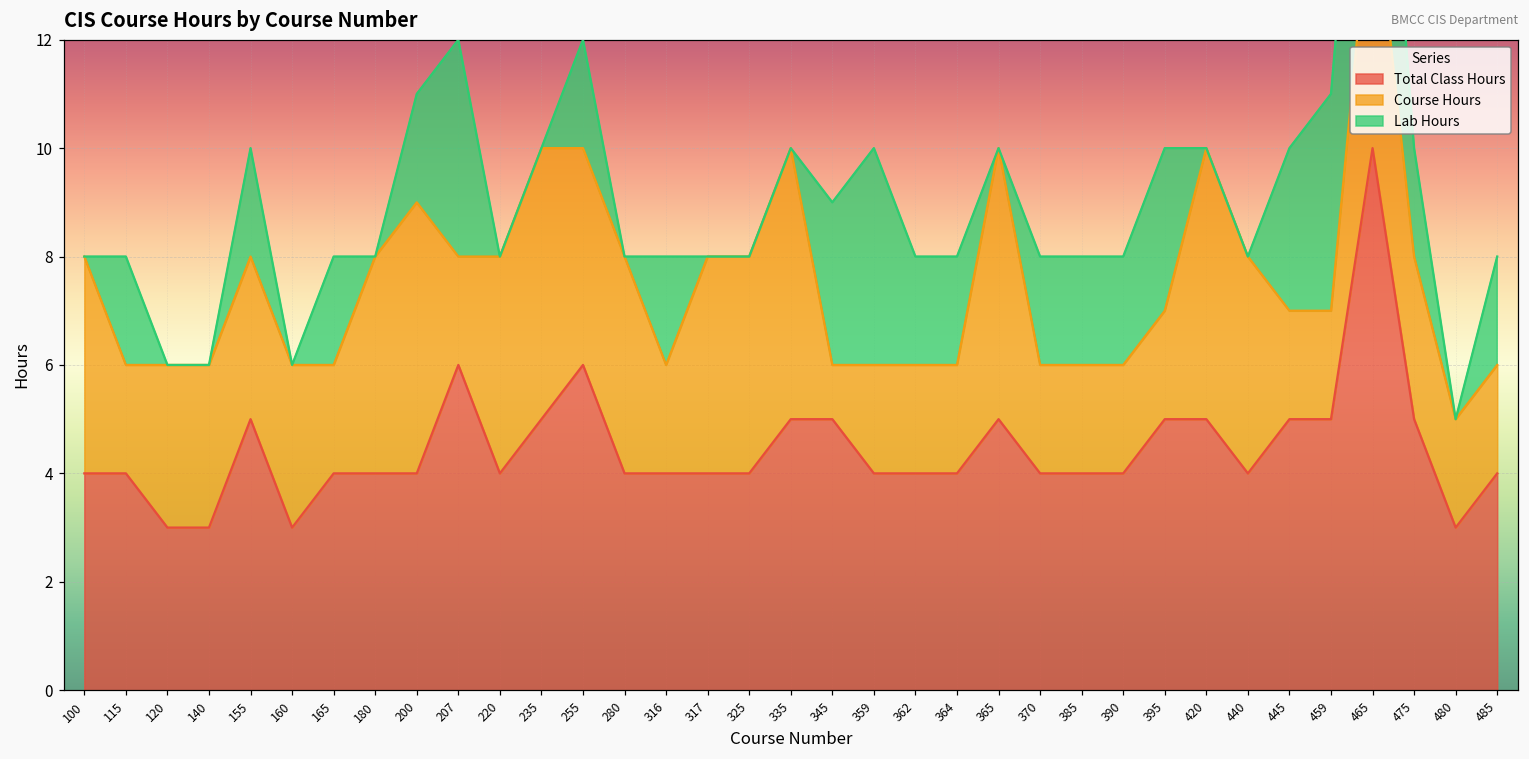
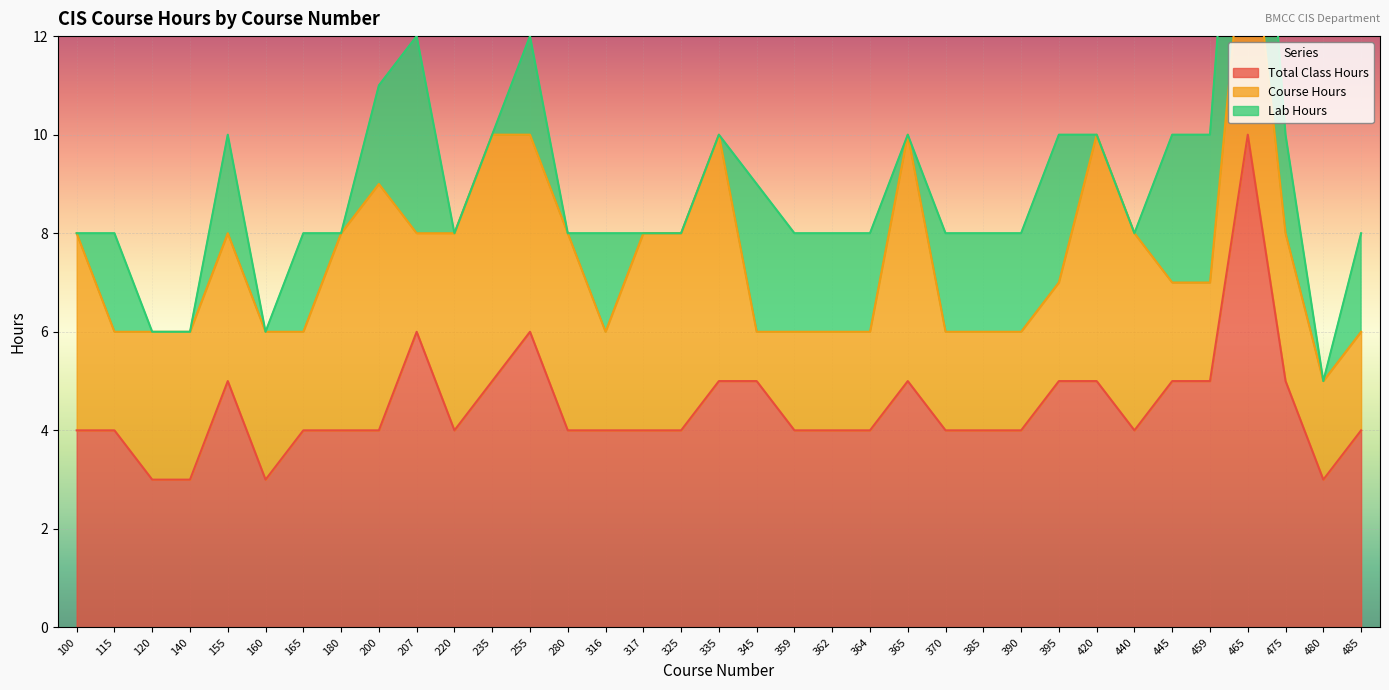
Lab Hours, 359: 4 -> 2
Lab Hours, 459: 4 -> 3
